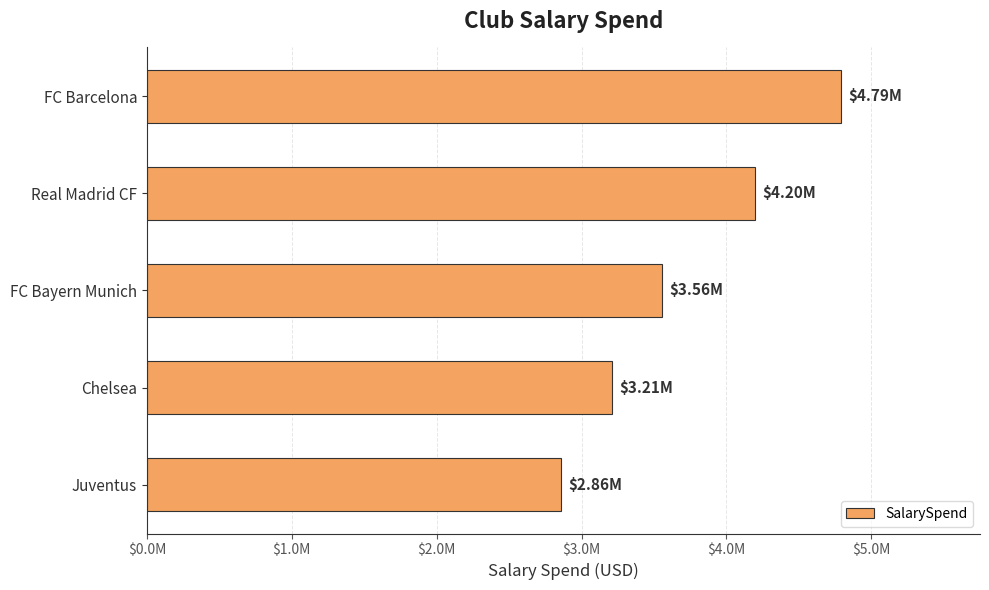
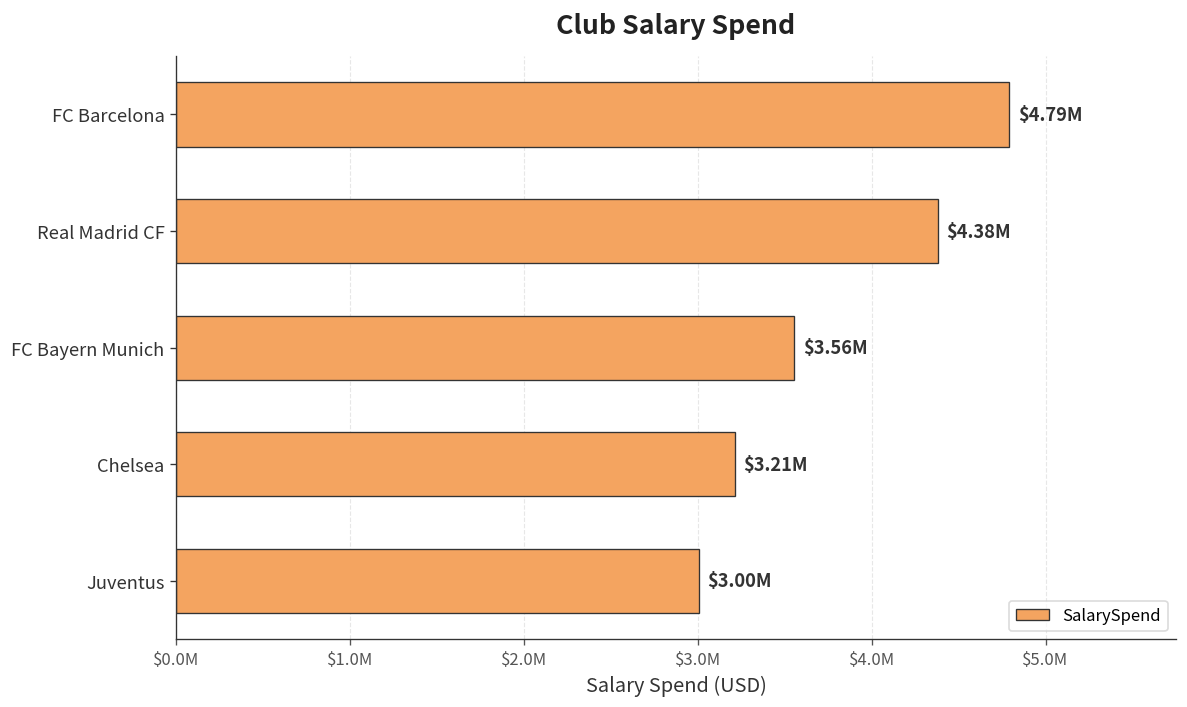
Real Madrid CF: $4.20M -> $4.38M
Juventus: $2.86M -> $3.00M
